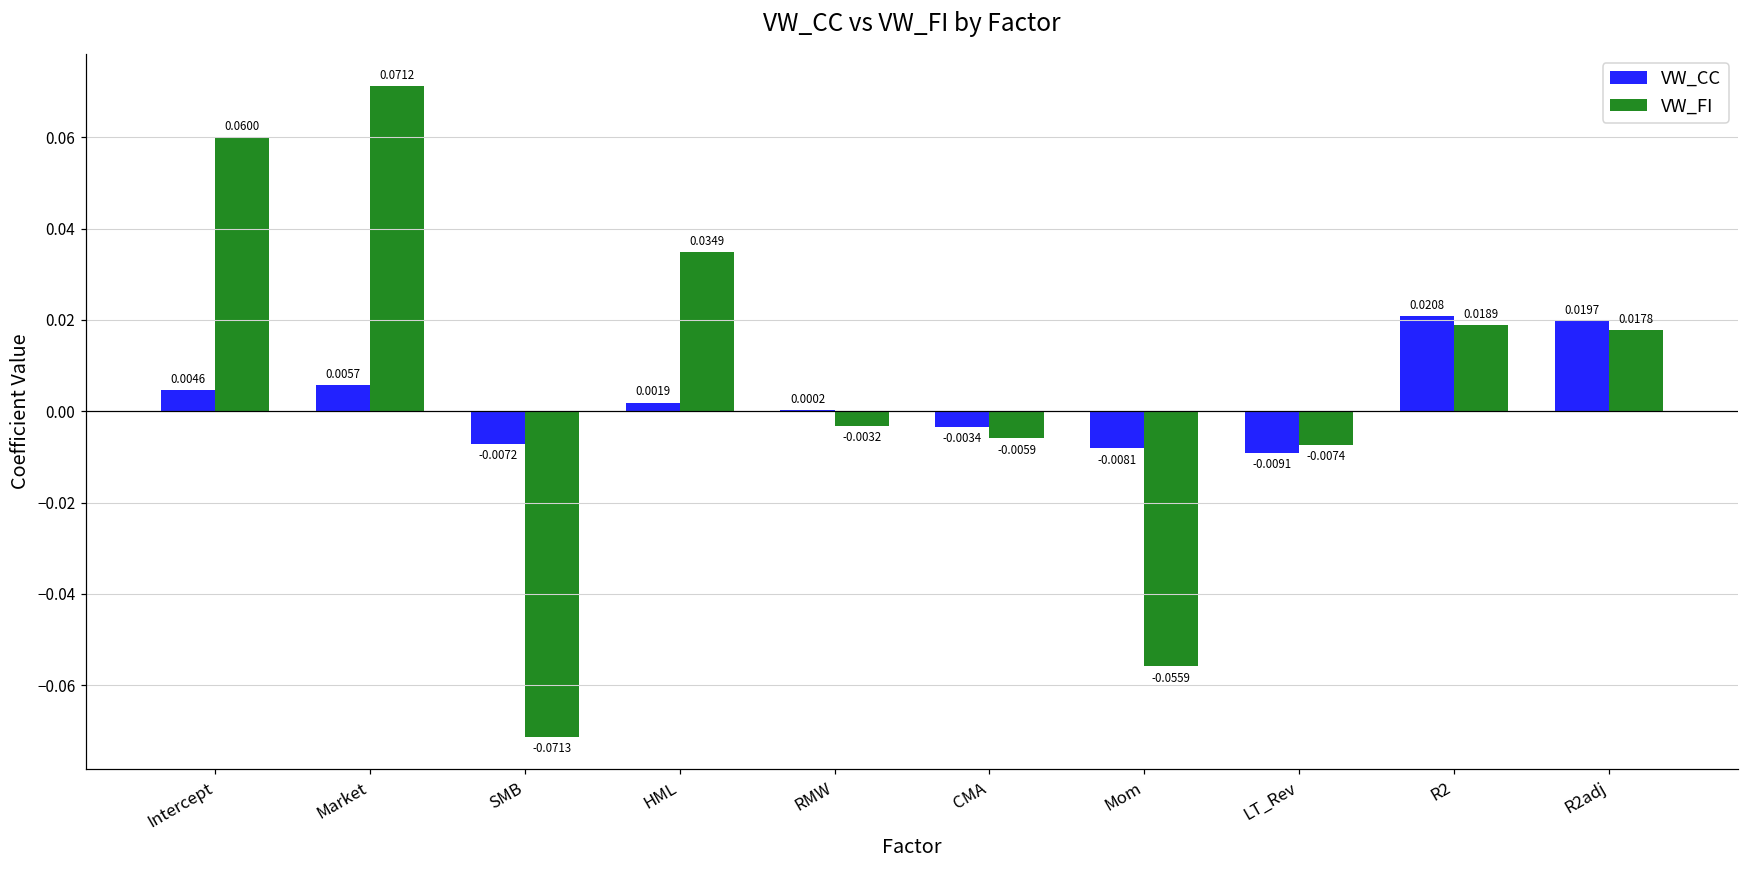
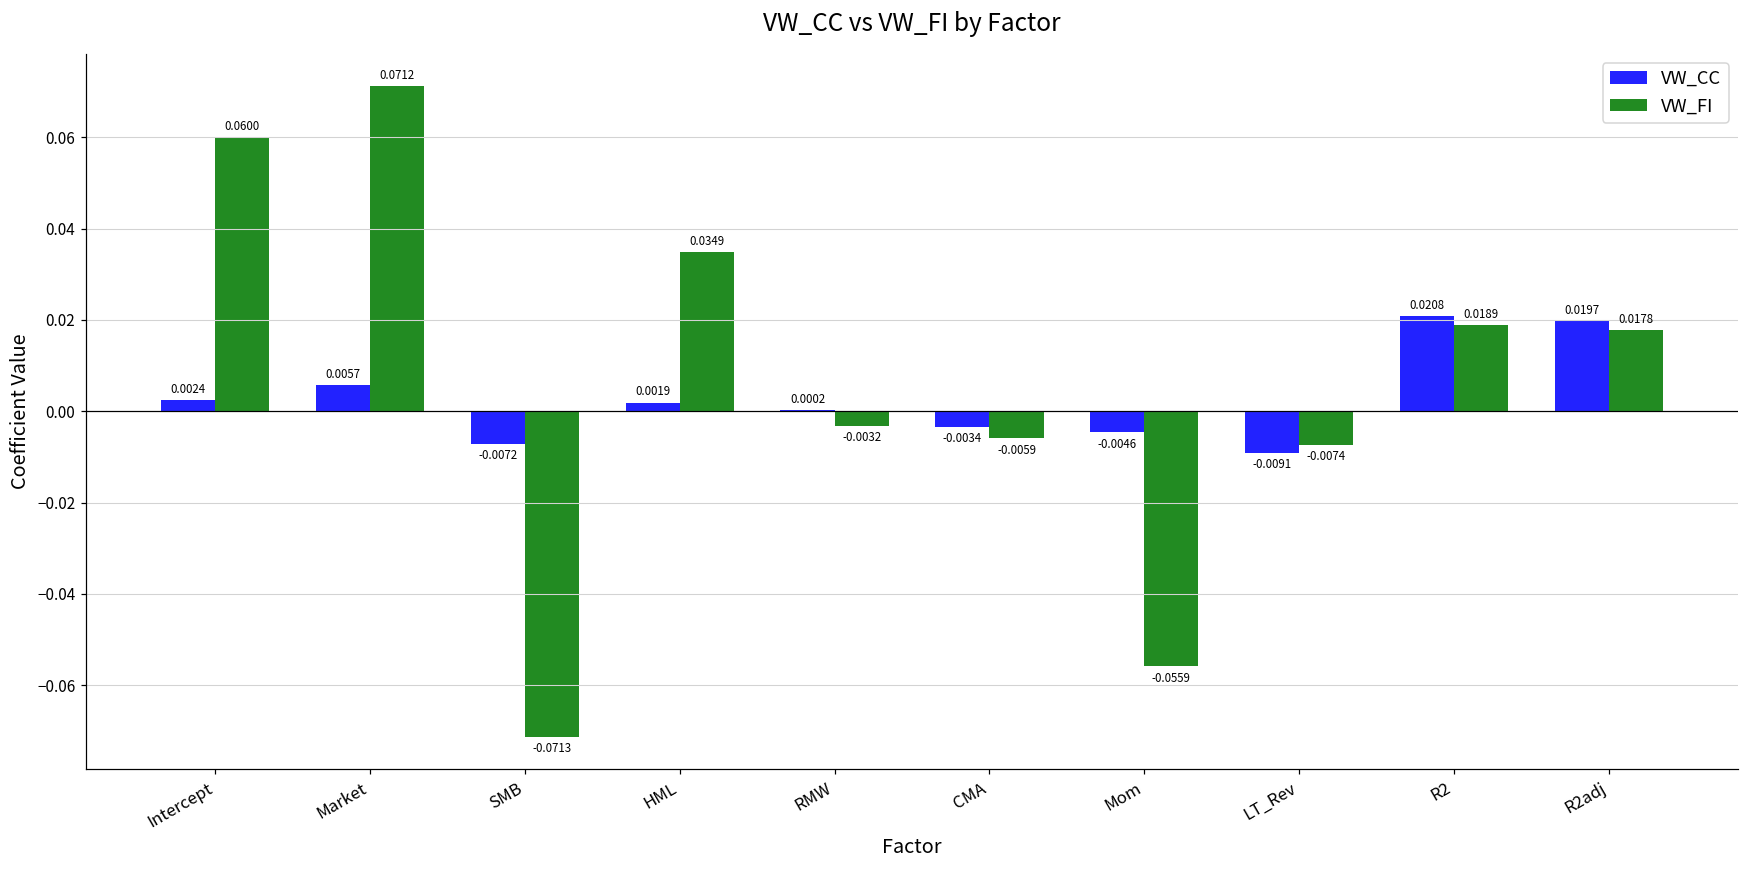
VW_CC, Intercept: 0.0046 -> 0.0024
VW_CC, Mom: -0.0081 -> -0.0046
